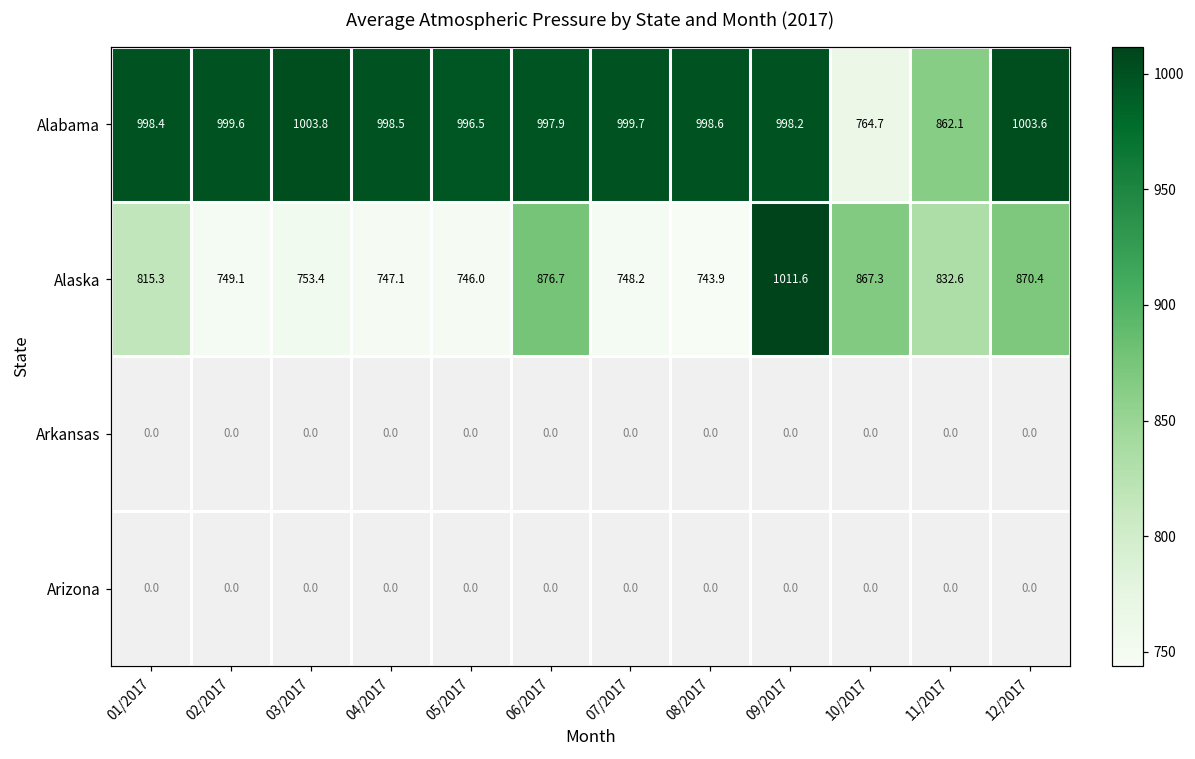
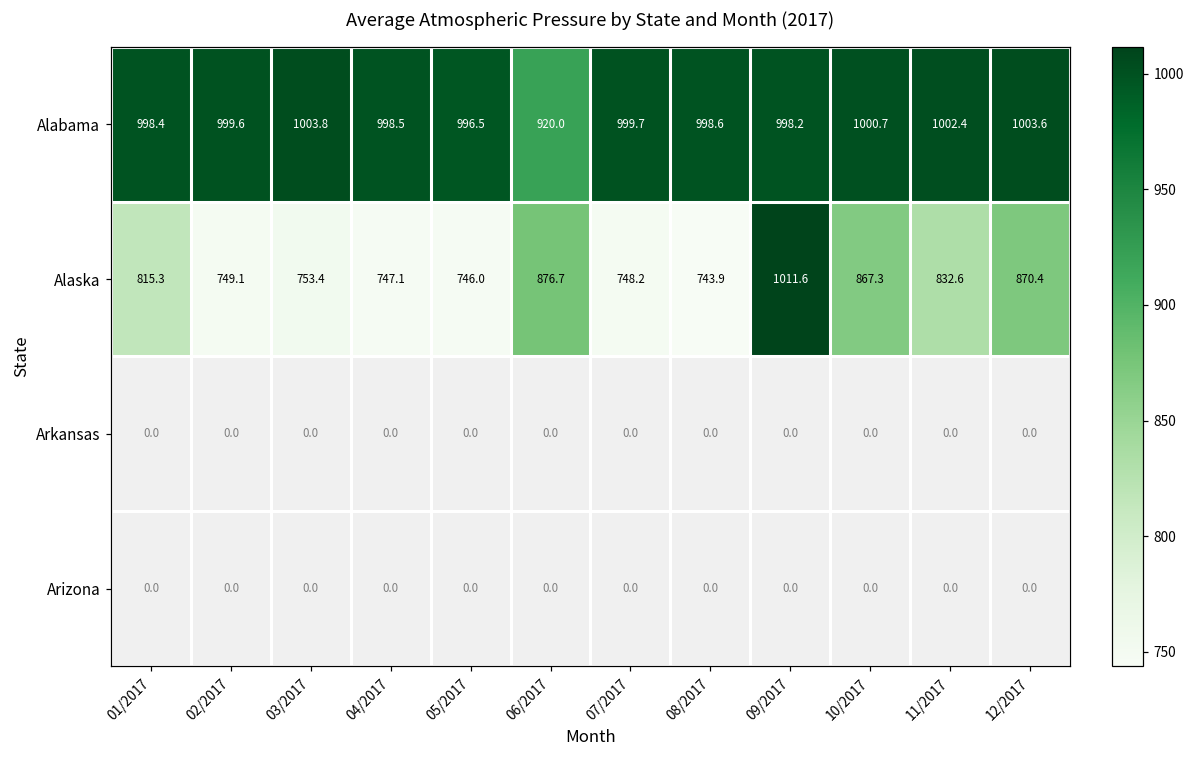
Alabama, 06/2017: 997.9 -> 920.0
Alabama, 10/2017: 764.7 -> 1000.7
Alabama, 11/2017: 862.1 -> 1002.4
